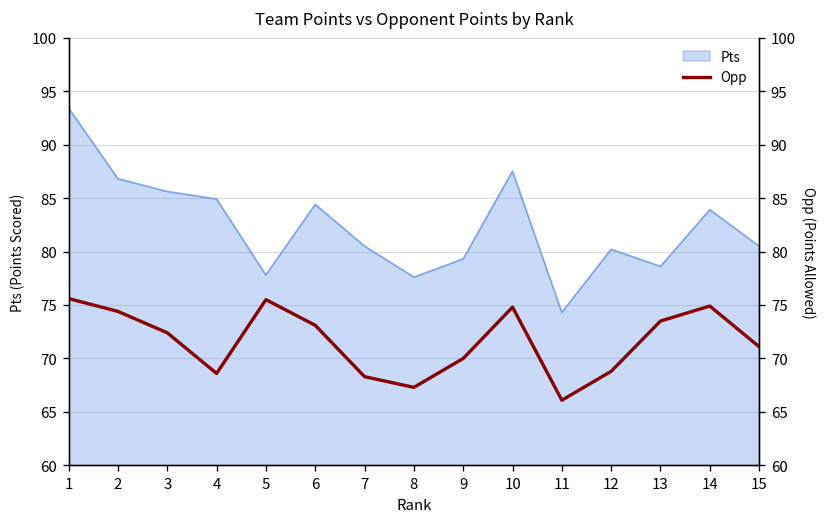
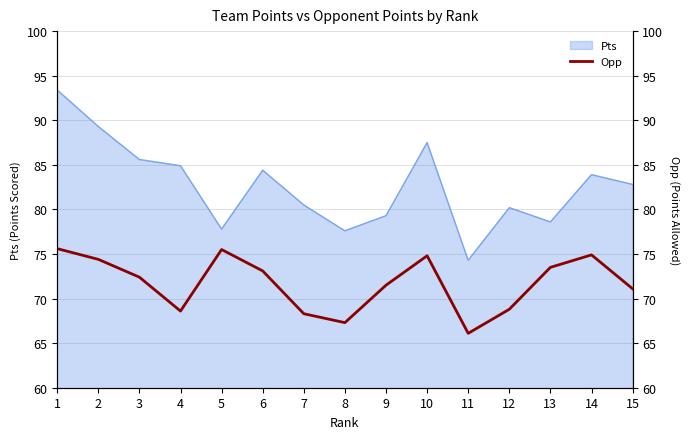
Pts, 2: 87 -> 89
Pts, 15: 81 -> 83
Opp, 9: 70 -> 72
